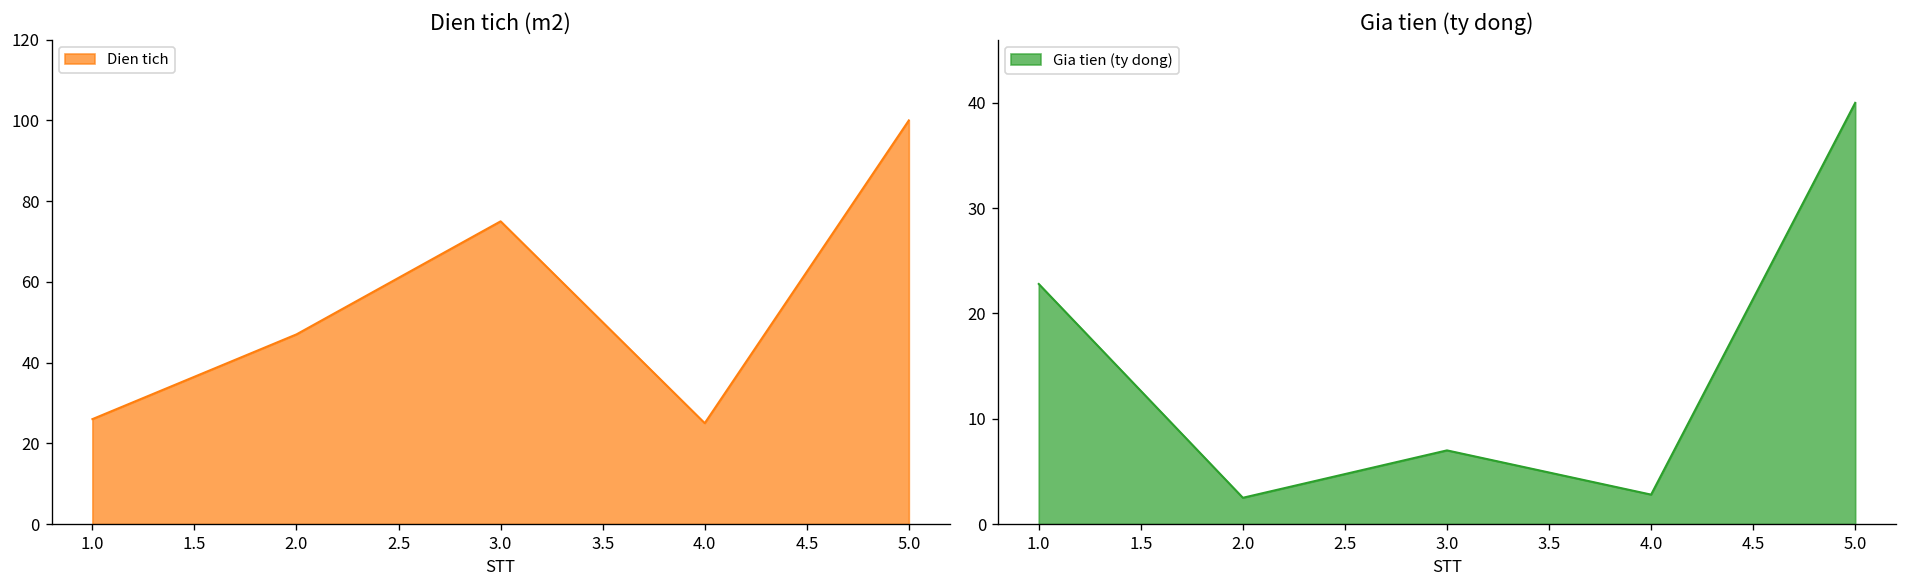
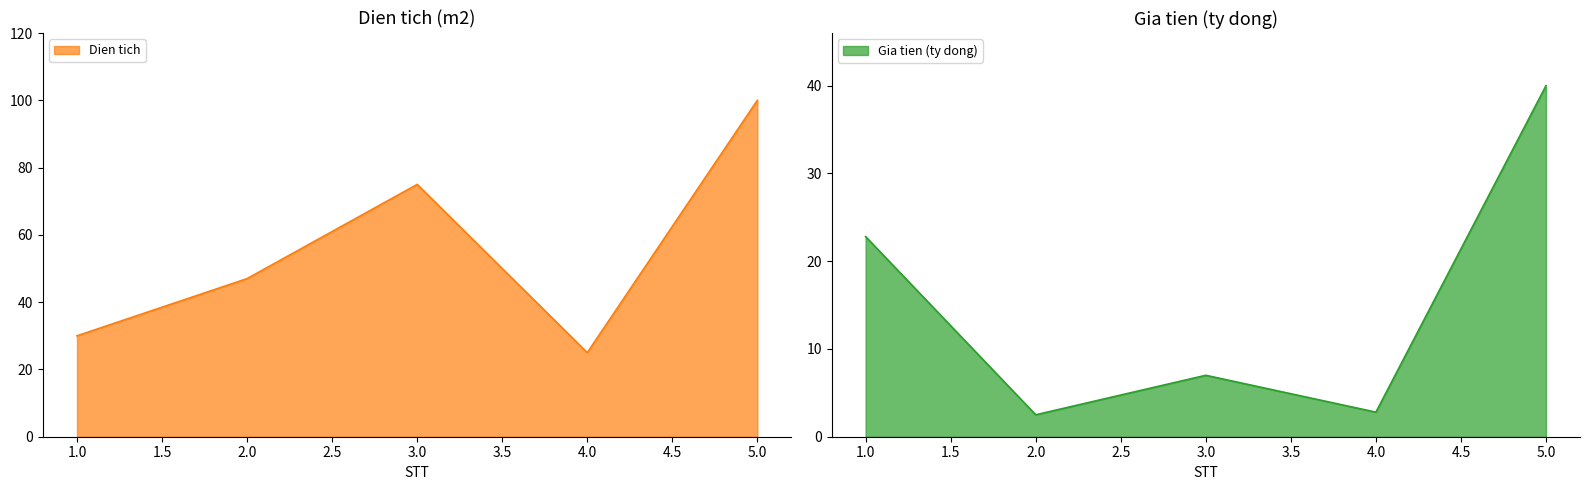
Dien tich (m2), 1.0: 26 -> 30
